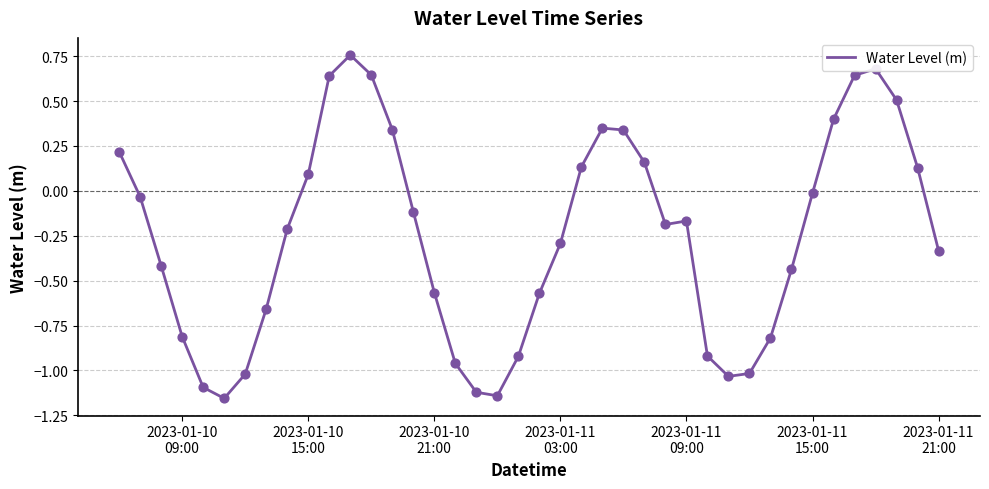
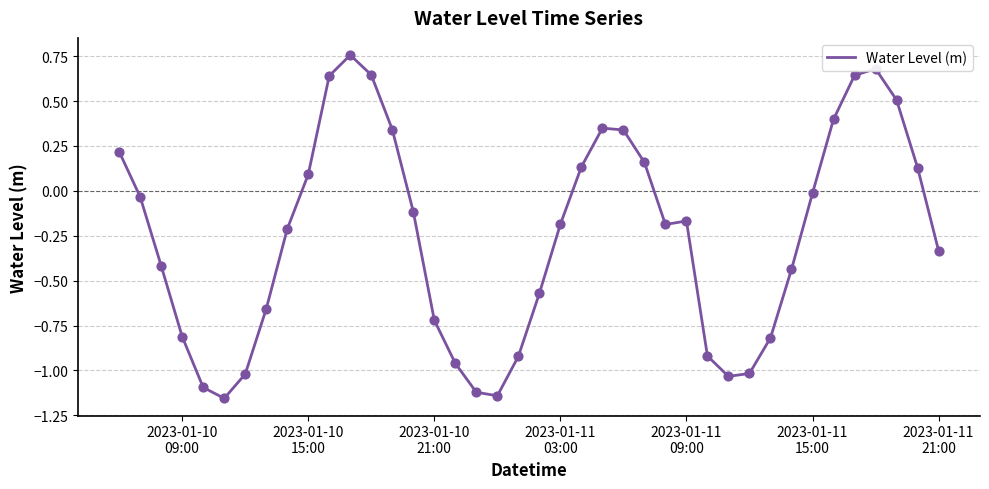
2023-01-10 21:00: -0.57 -> -0.72
2023-01-11 03:00: -0.29 -> -0.19
